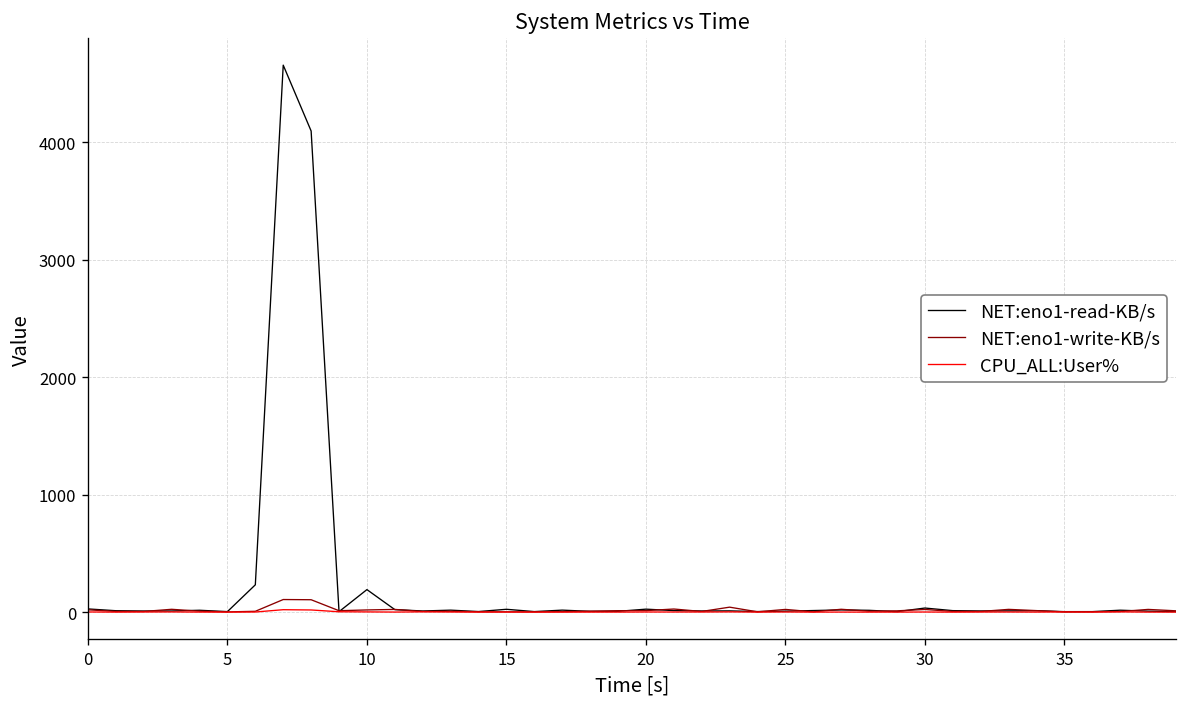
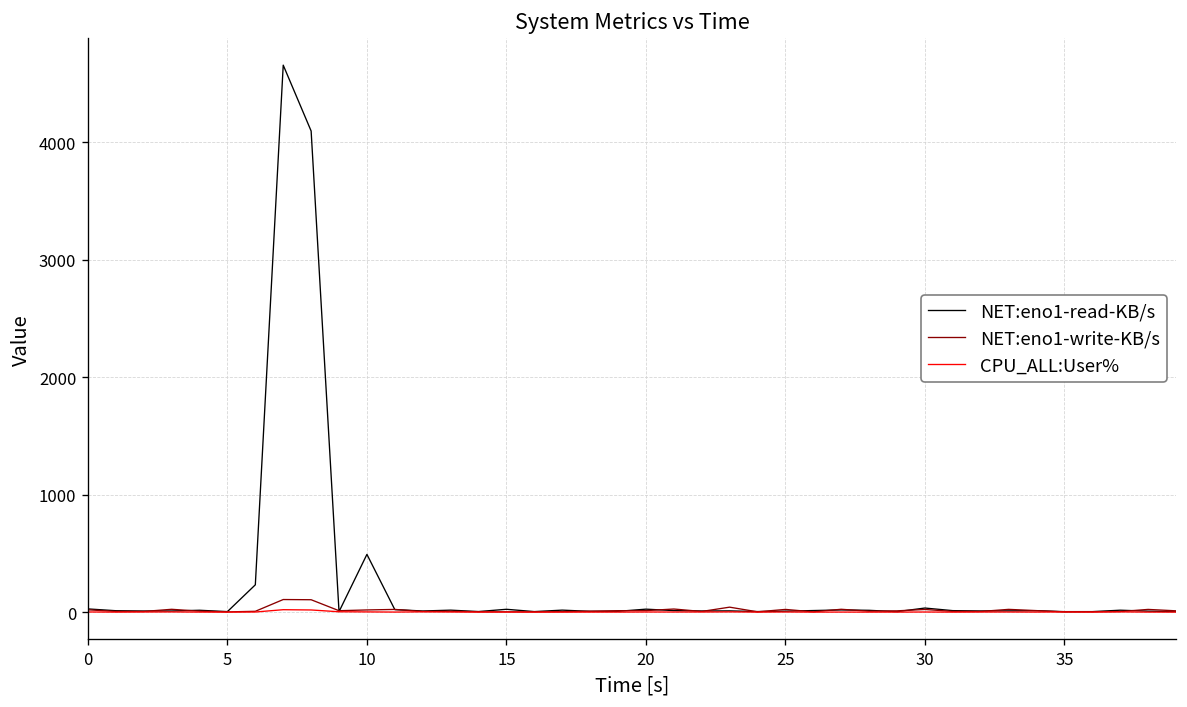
NET:eno1-read-KB/s, 10: 200 -> 500
